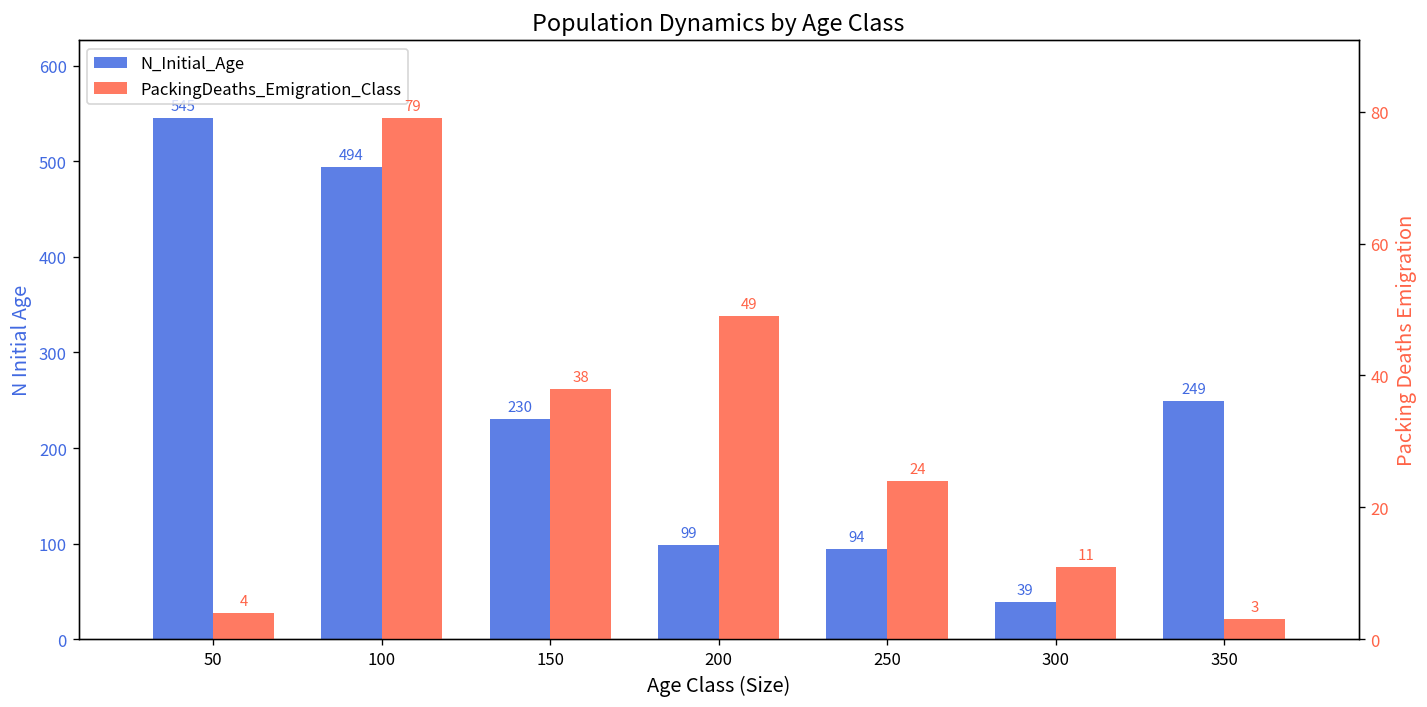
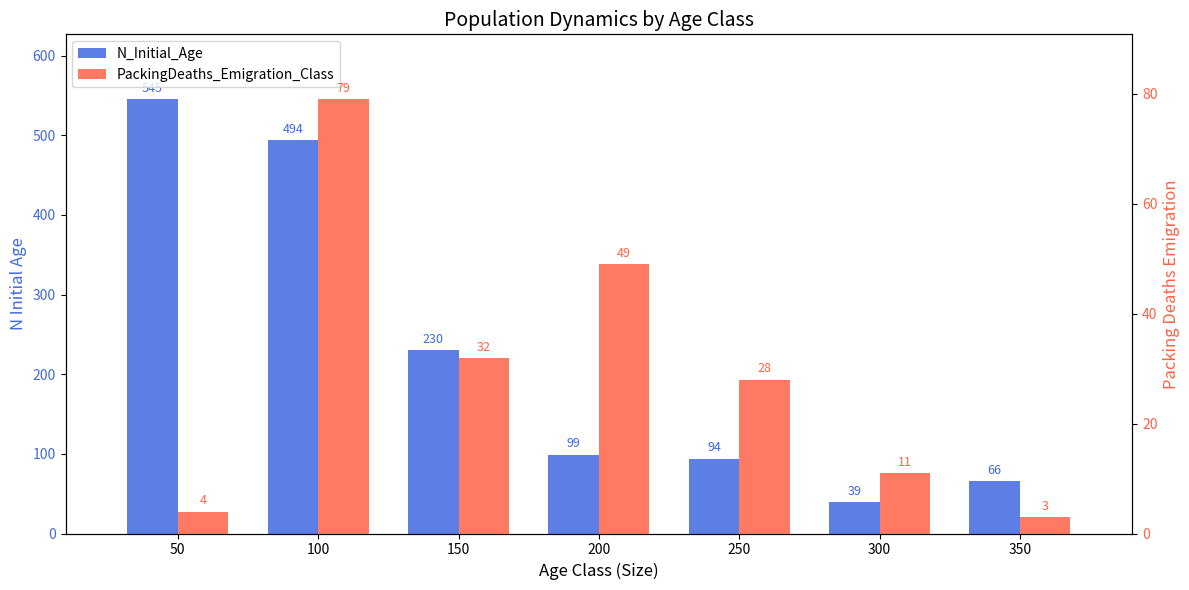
N_Initial_Age, 350: 249 -> 66
PackingDeaths_Emigration_Class, 150: 38 -> 32
PackingDeaths_Emigration_Class, 250: 24 -> 28
